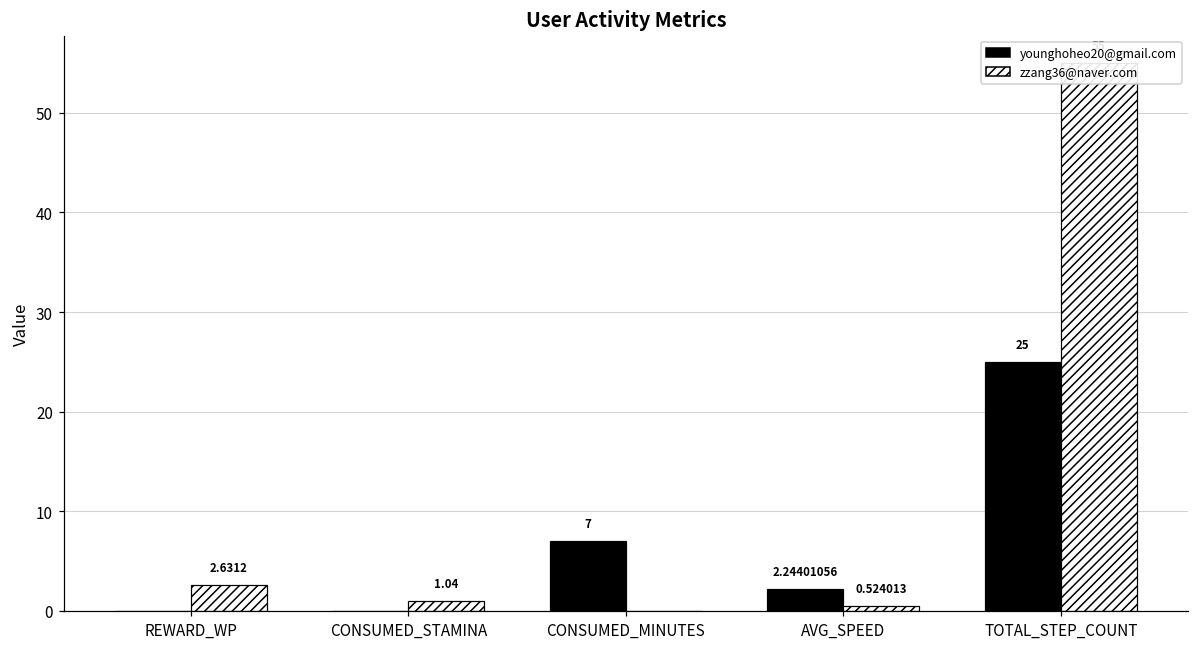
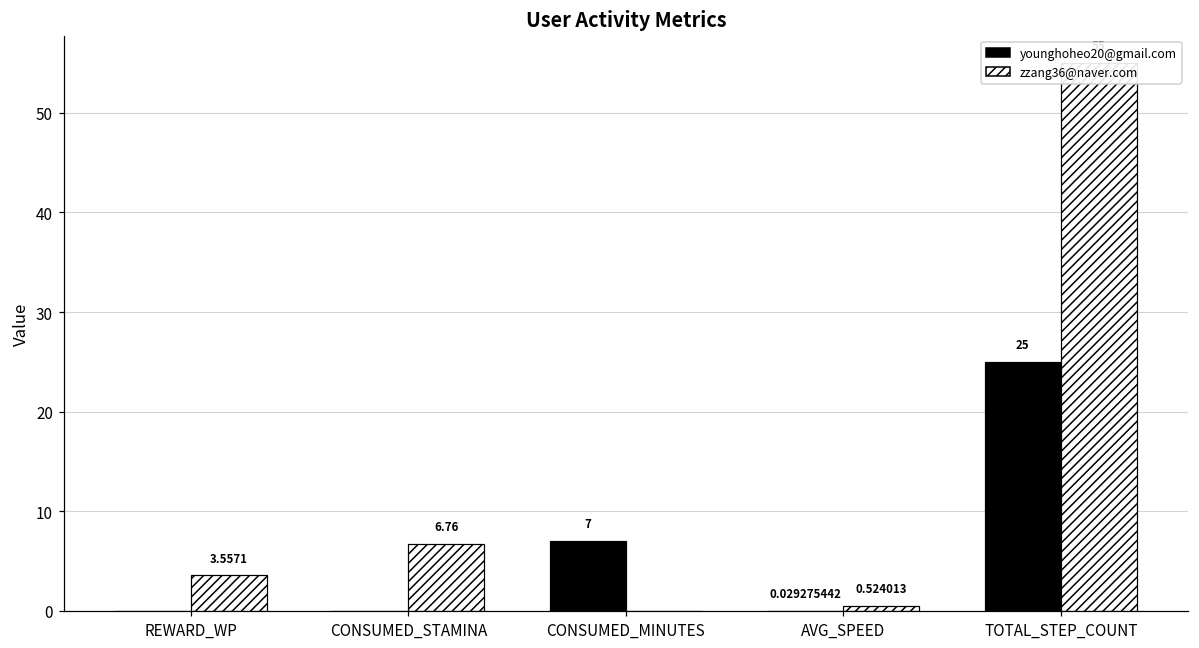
zzang36@naver.com, REWARD_WP: 2.6312 -> 3.5571
zzang36@naver.com, CONSUMED_STAMINA: 1.04 -> 6.76
younghoheo20@gmail.com, AVG_SPEED: 2.24401056 -> 0.029275442
